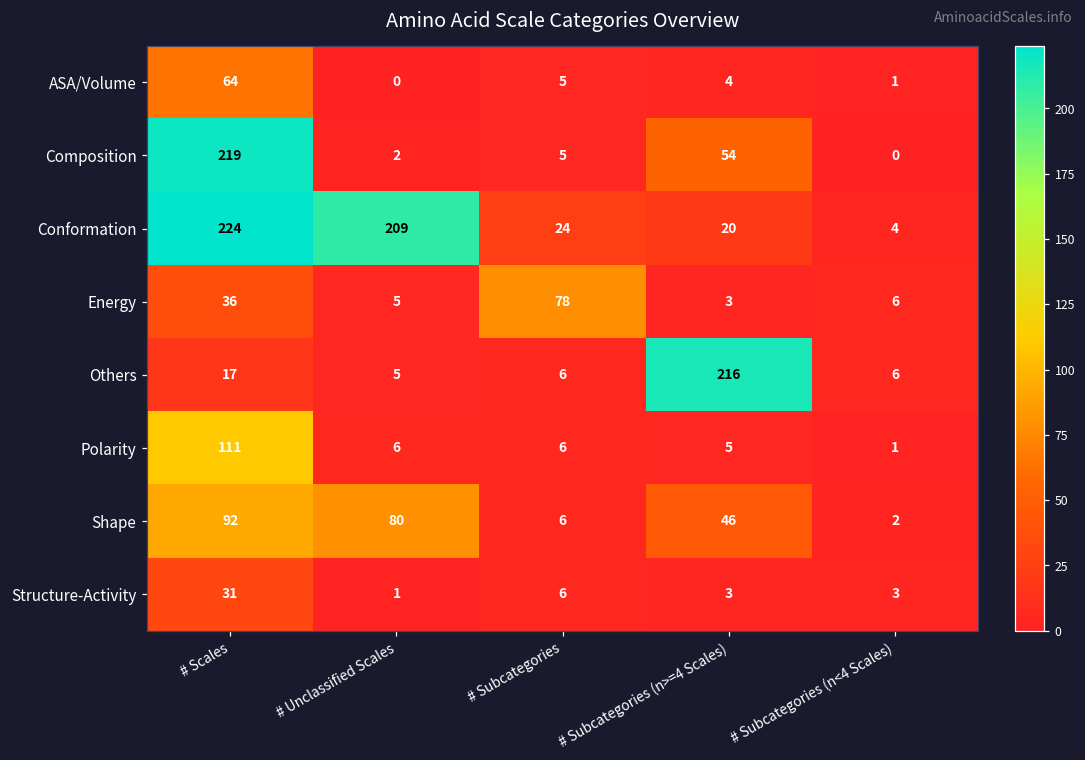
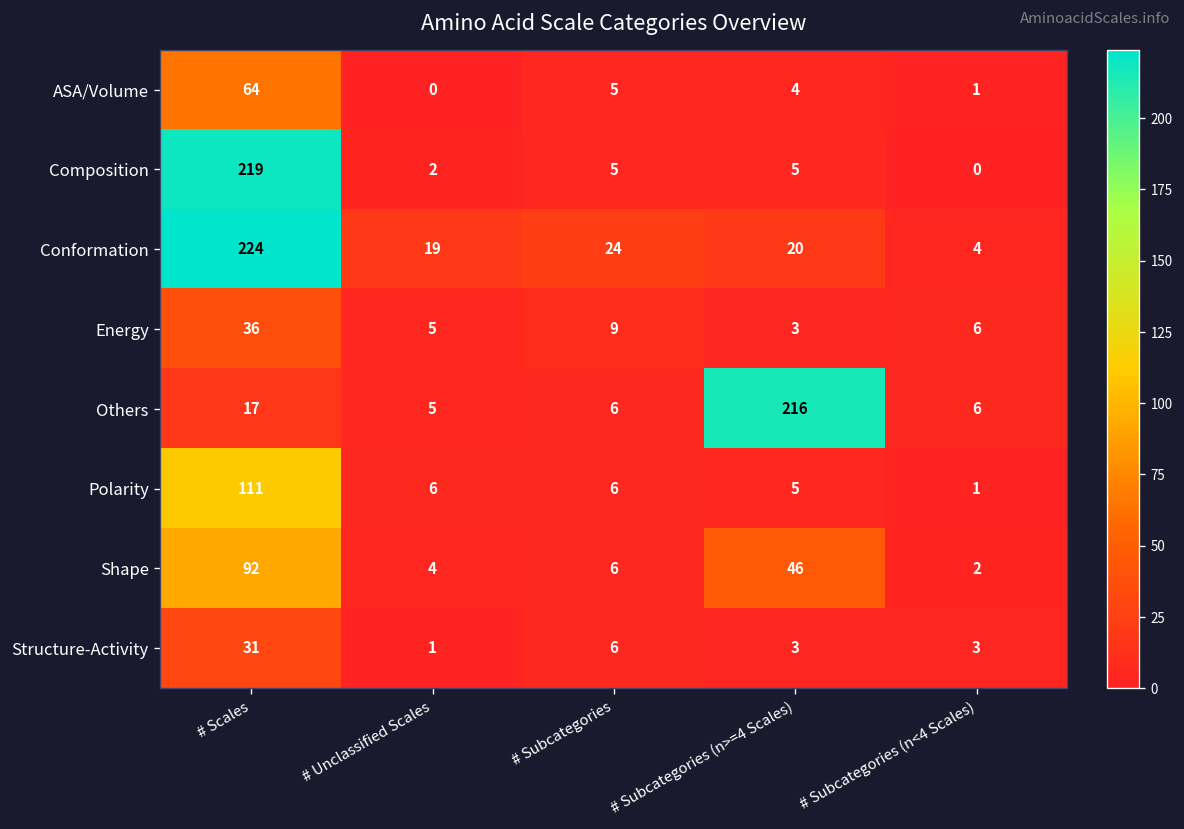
Composition, # Subcategories (n>=4 Scales): 54 -> 5
Conformation, # Unclassified Scales: 209 -> 19
Energy, # Subcategories: 78 -> 9
Shape, # Unclassified Scales: 80 -> 4
